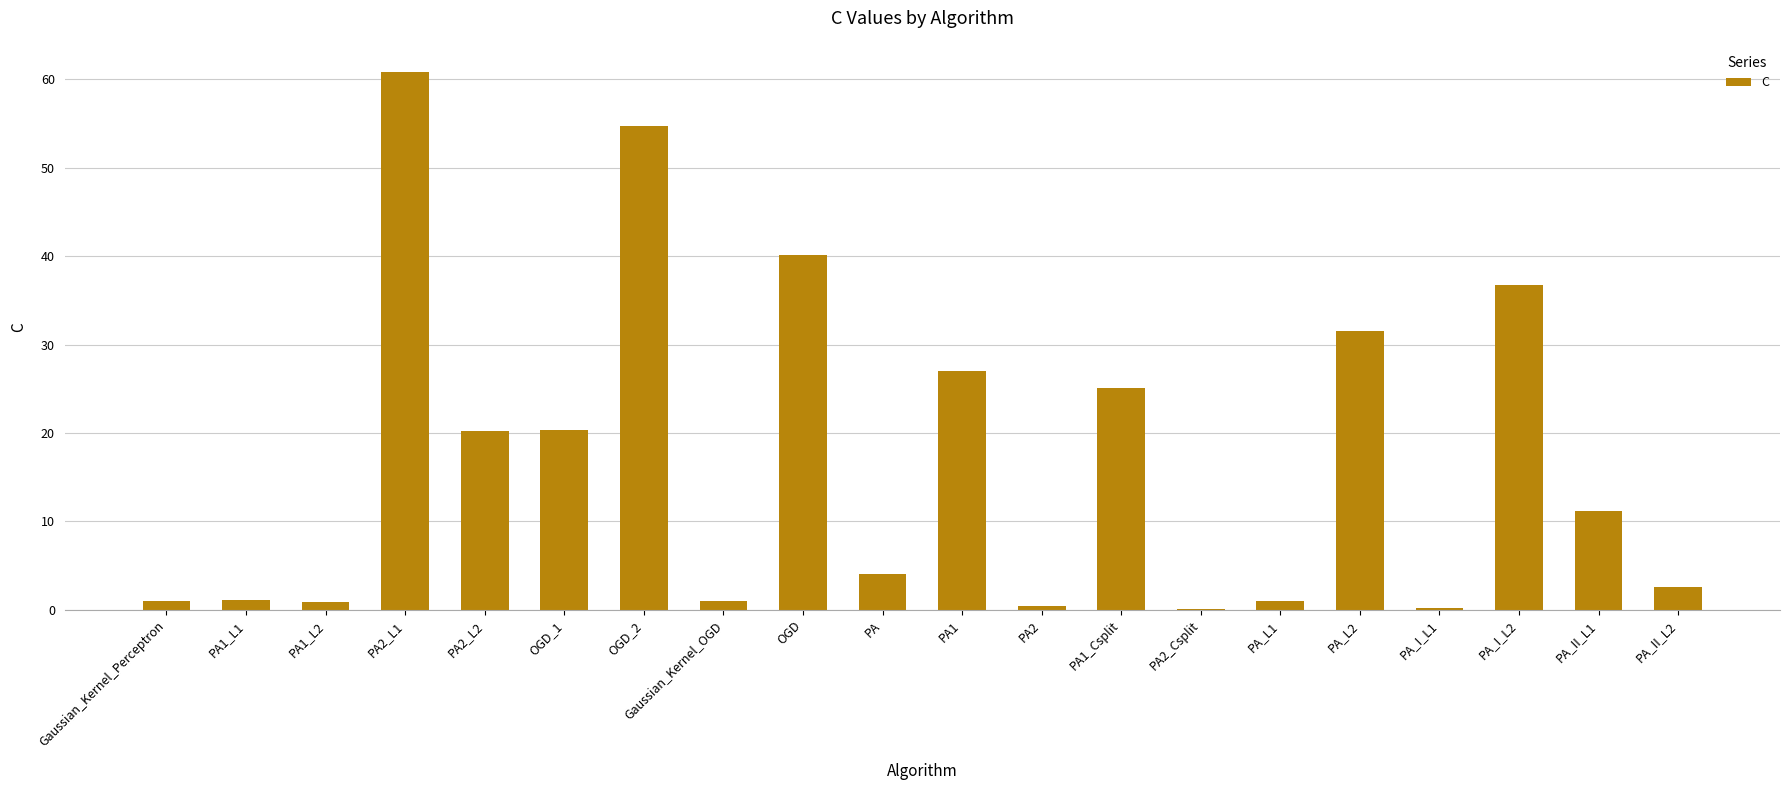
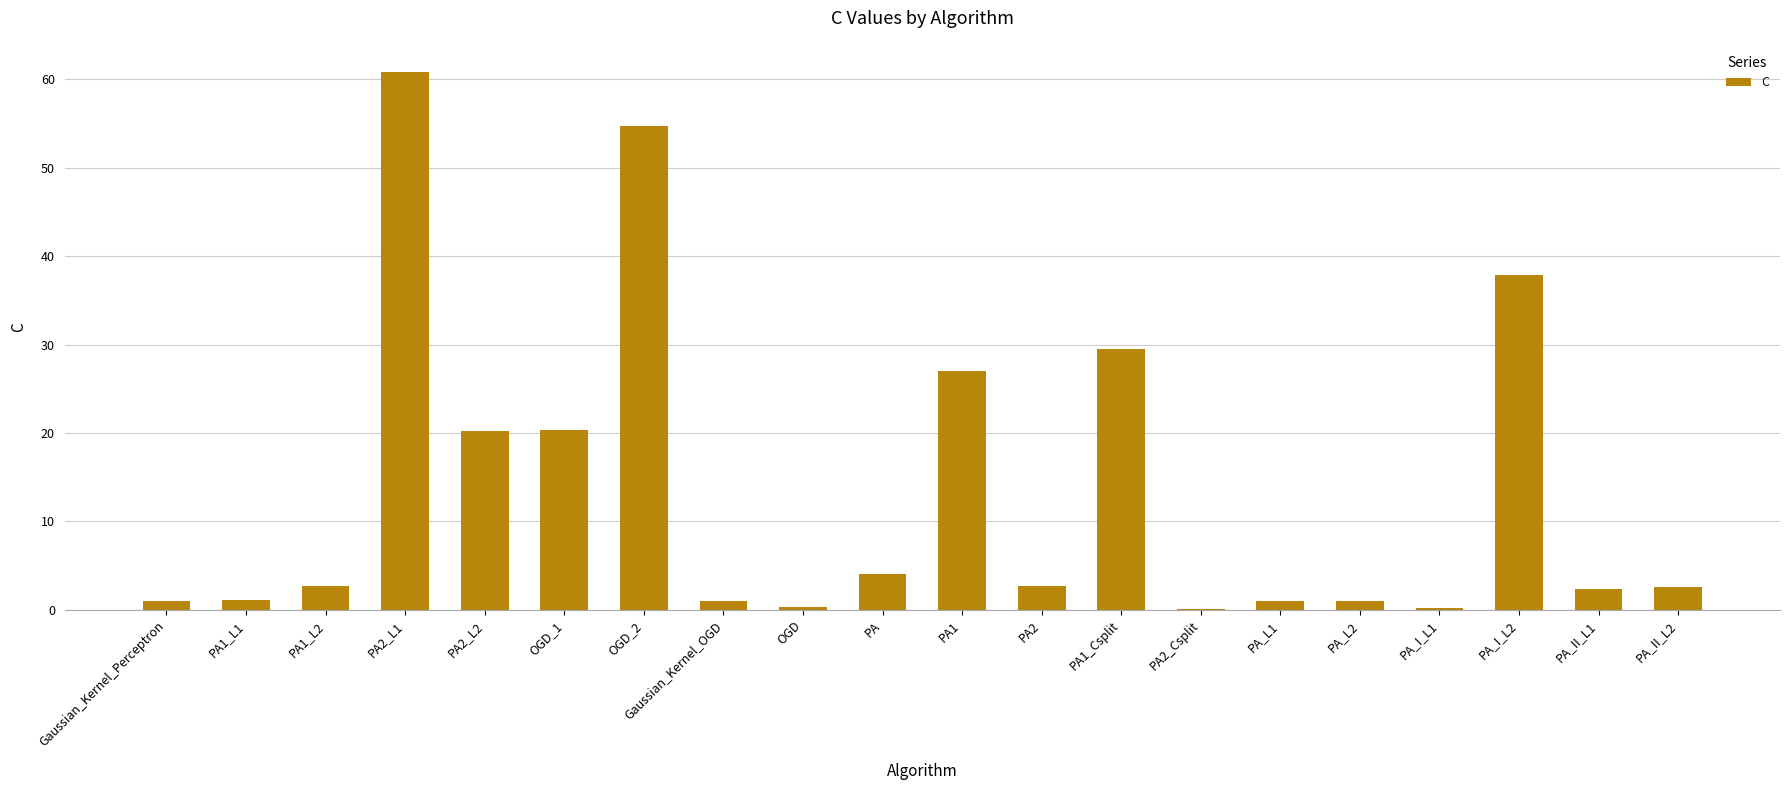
PA1_L2: 1 -> 3
OGD: 40 -> 0
PA2: 0 -> 3
PA1_Csplit: 25 -> 29
PA_L2: 32 -> 1
PA_I_L2: 37 -> 38
PA_II_L1: 11 -> 2
